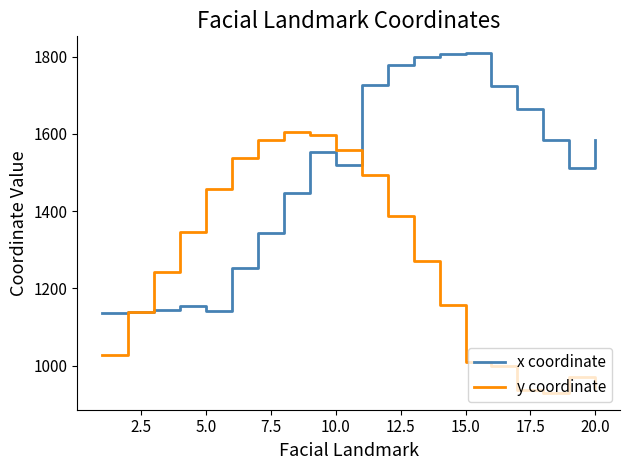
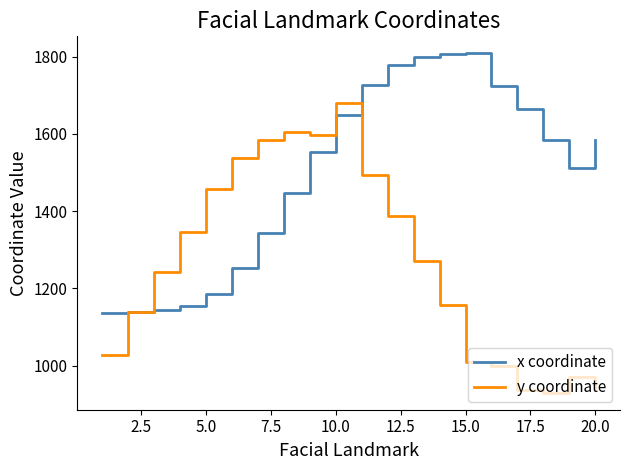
x coordinate, 5.0: 1140 -> 1190
x coordinate, 10.0: 1520 -> 1650
y coordinate, 10.0: 1560 -> 1680
